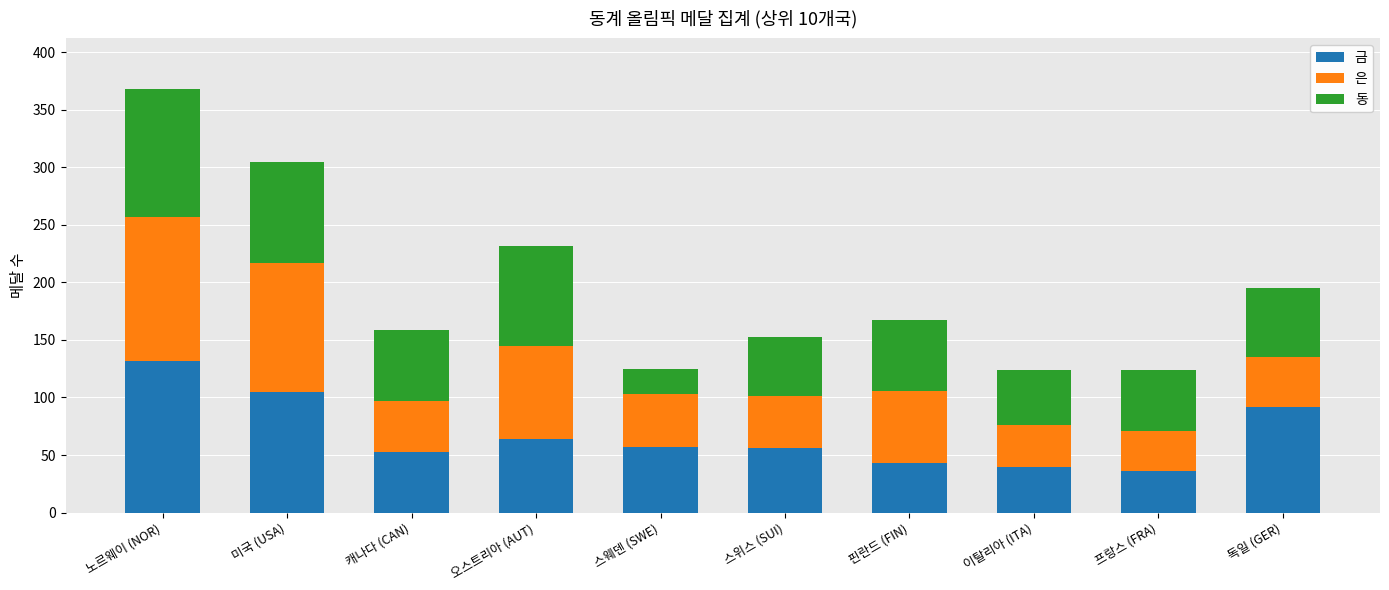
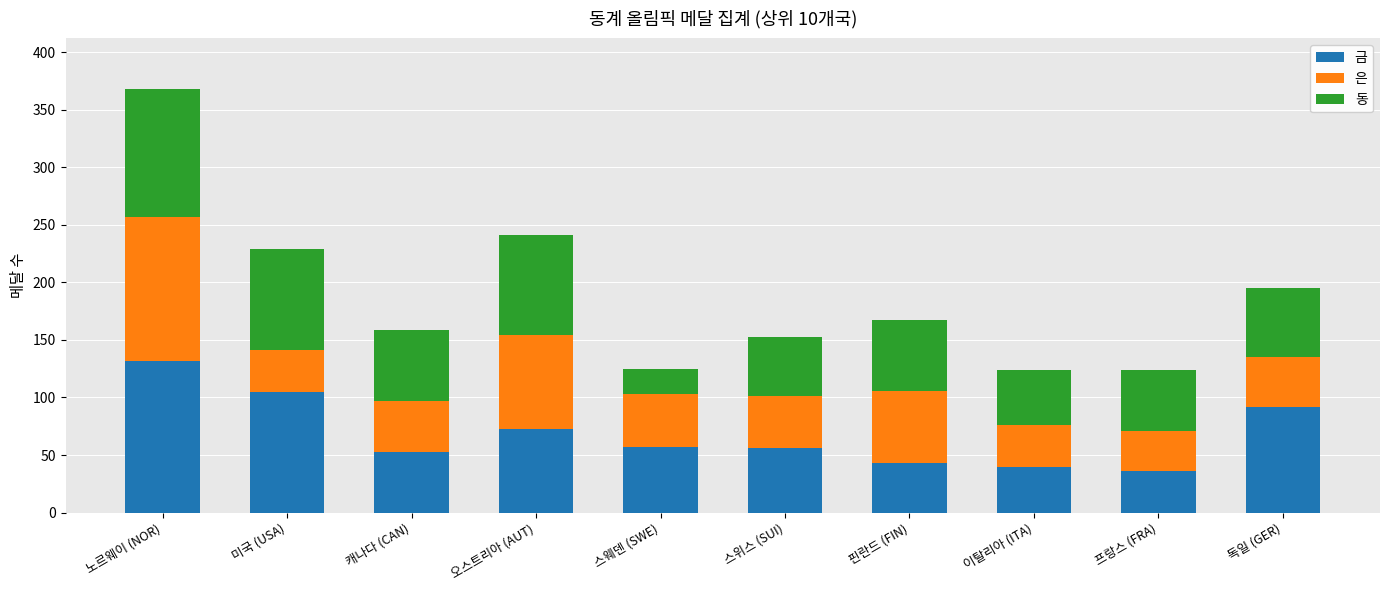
은, 미국 (USA): 112 -> 36
금, 오스트리아 (AUT): 64 -> 73
